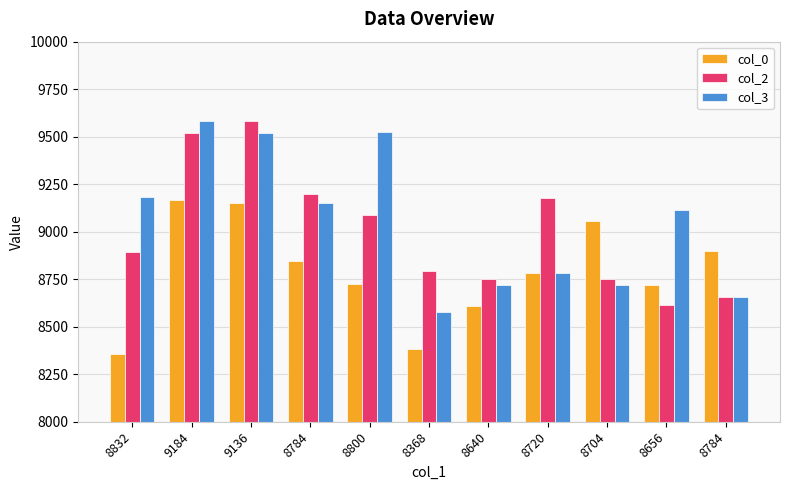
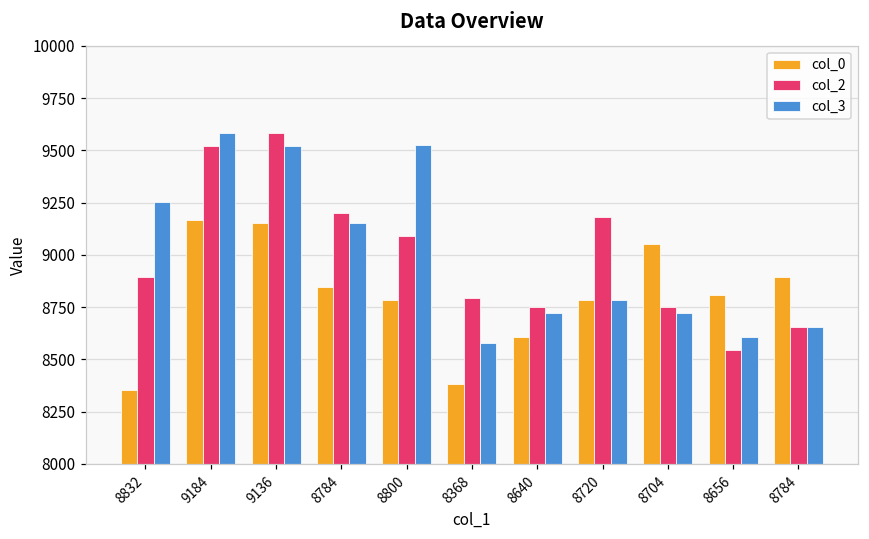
col_3, 8832: 9180 -> 9250
col_0, 8800: 8730 -> 8780
col_0, 8656: 8720 -> 8810
col_2, 8656: 8610 -> 8540
col_3, 8656: 9110 -> 8610
